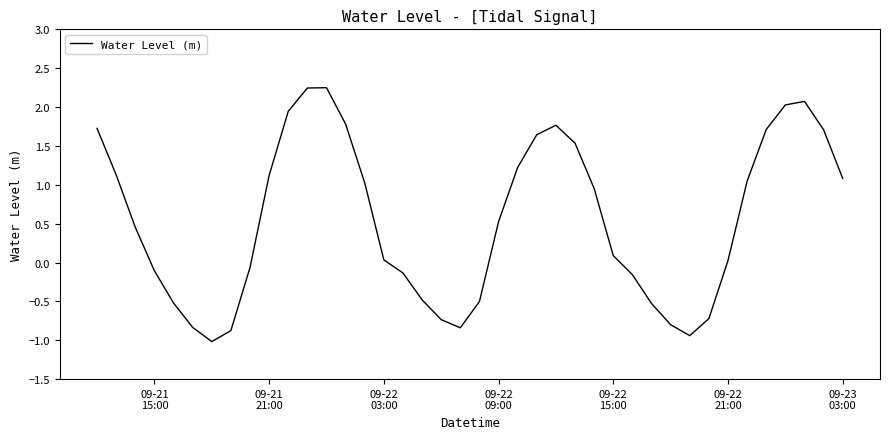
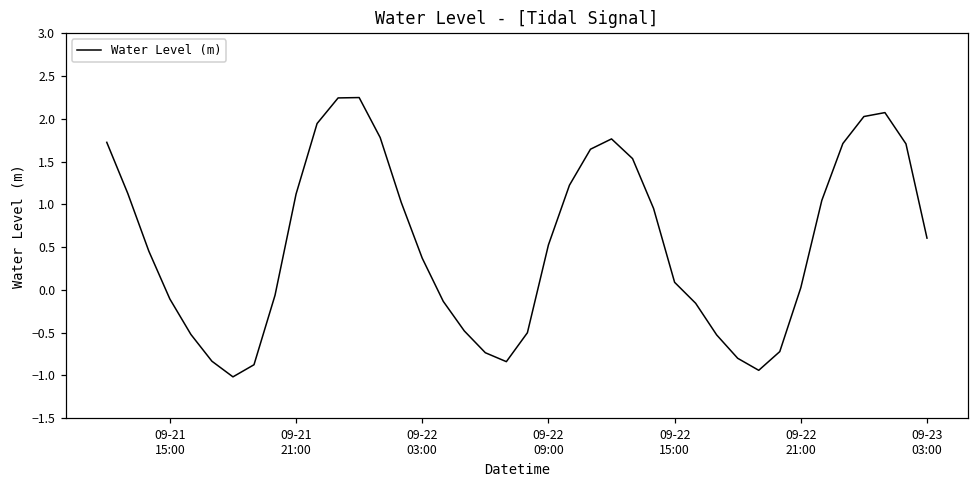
09-22 03:00: 0.0 -> 0.4
09-23 03:00: 1.1 -> 0.6
